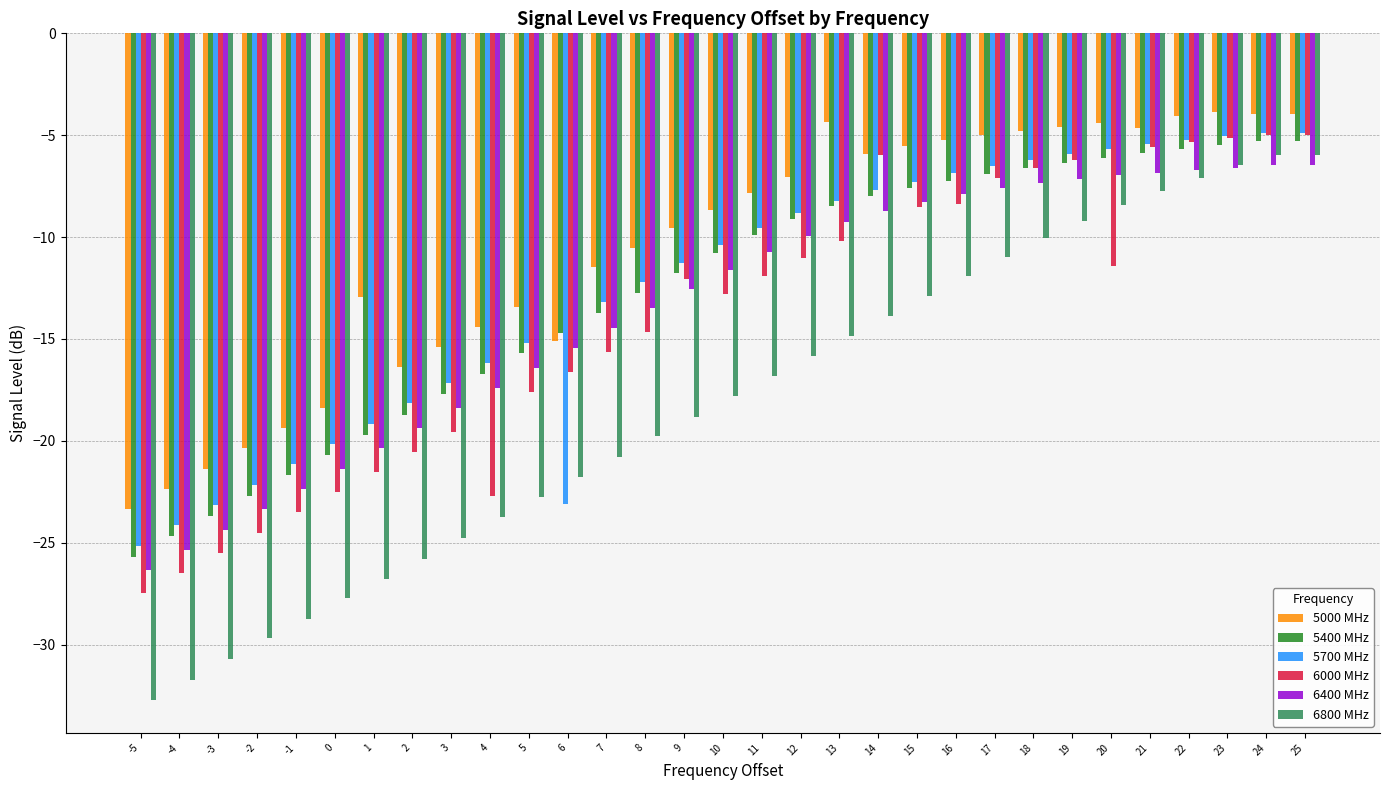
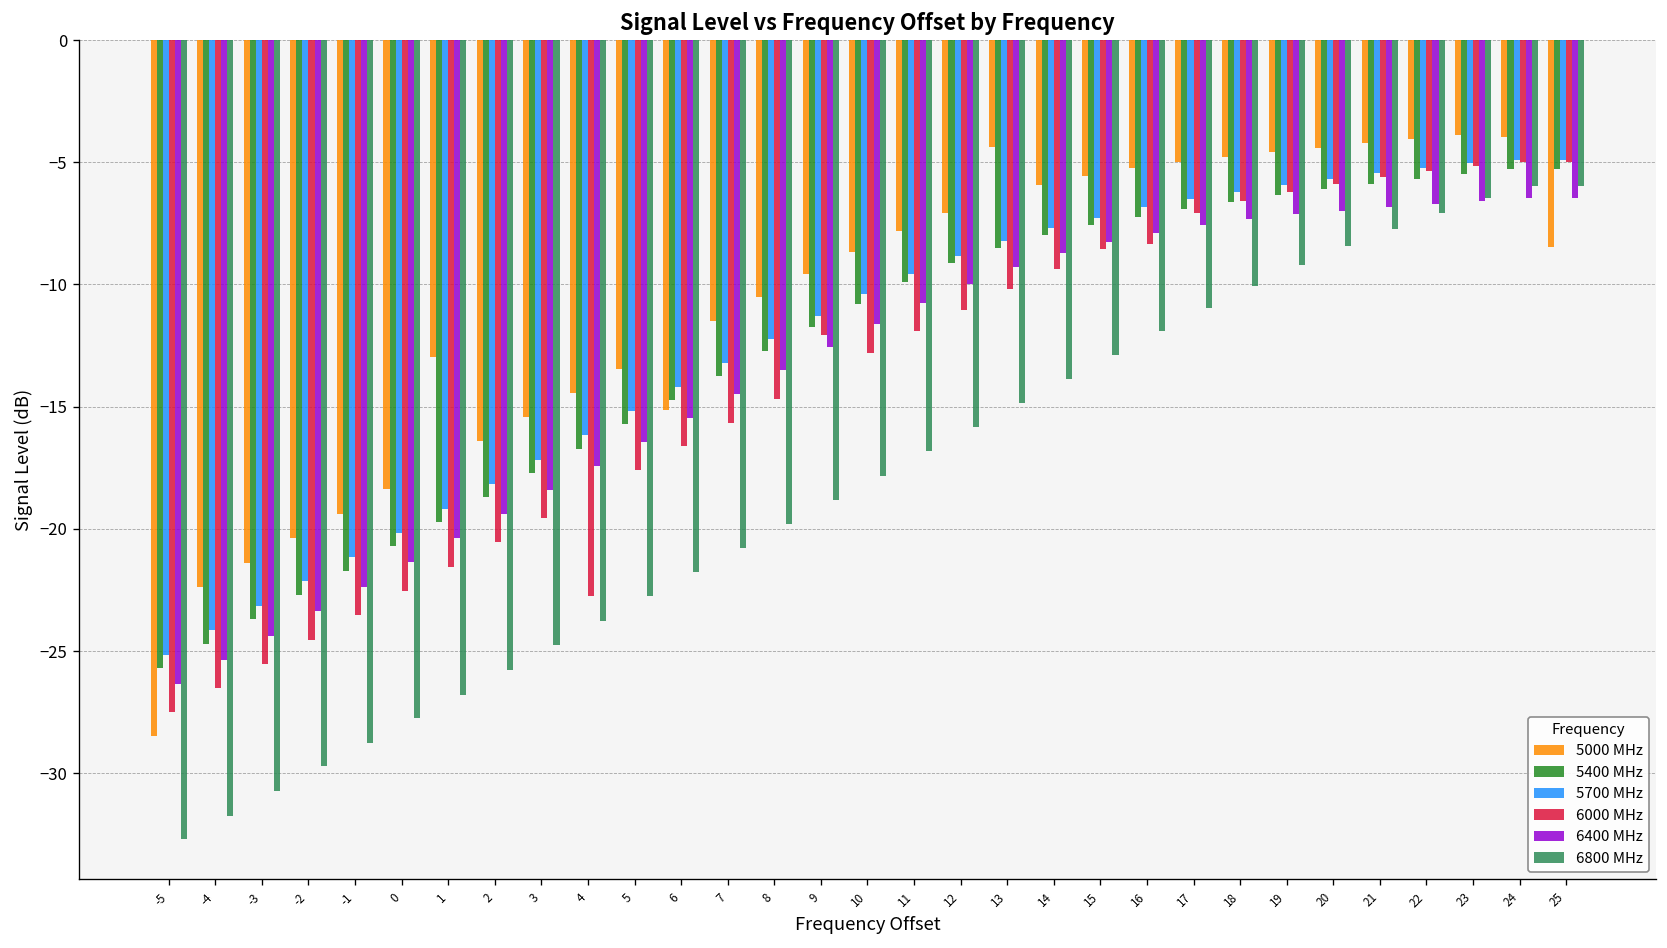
5000 MHz, -5: -23.4 -> -28.5
5700 MHz, 6: -23.1 -> -14.2
6000 MHz, 14: -5.9 -> -9.4
6000 MHz, 20: -11.4 -> -5.9
5000 MHz, 21: -4.6 -> -4.2
5000 MHz, 25: -4.0 -> -8.5
